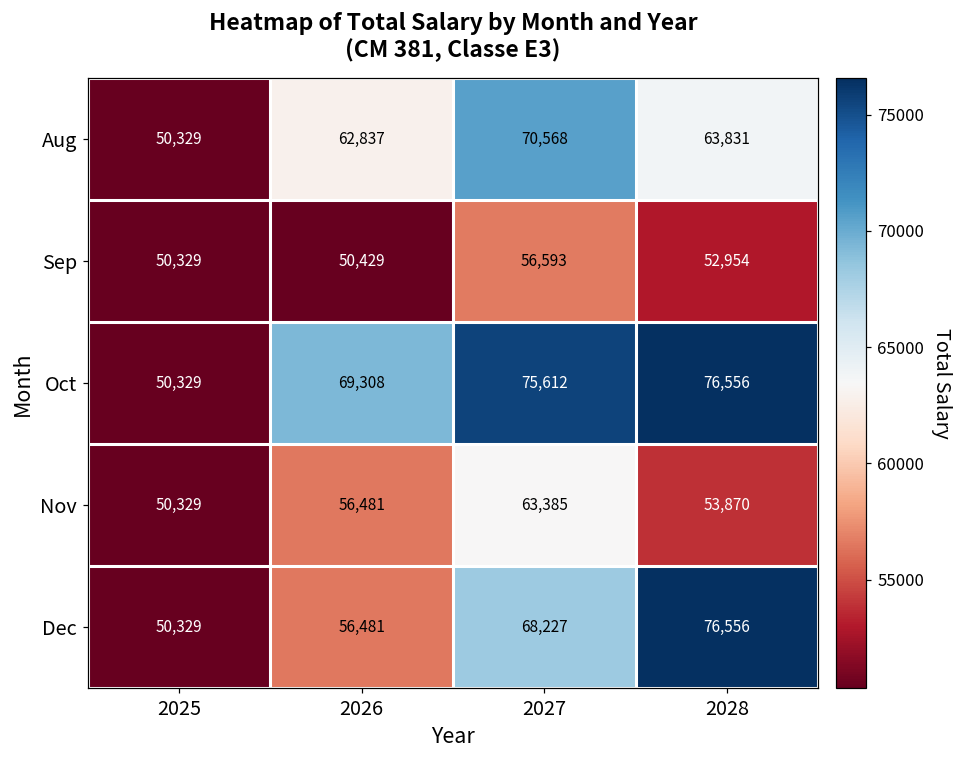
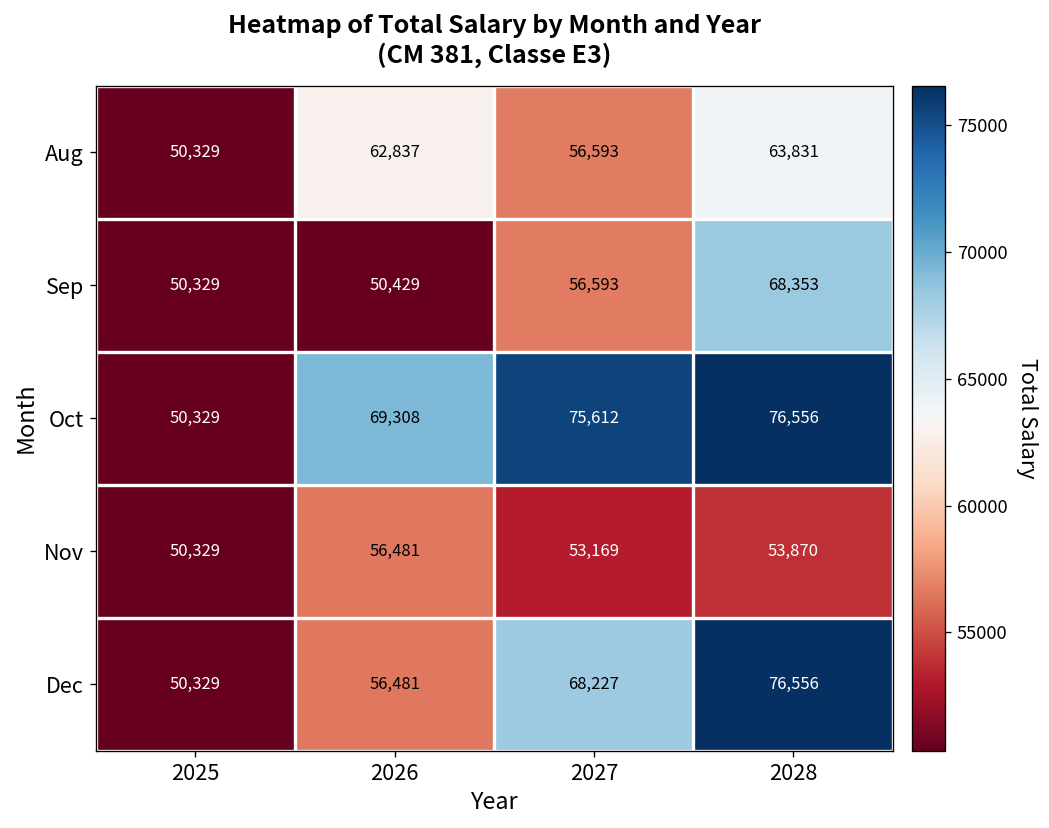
Aug, 2027: 70,568 -> 56,593
Sep, 2028: 52,954 -> 68,353
Nov, 2027: 63,385 -> 53,169
